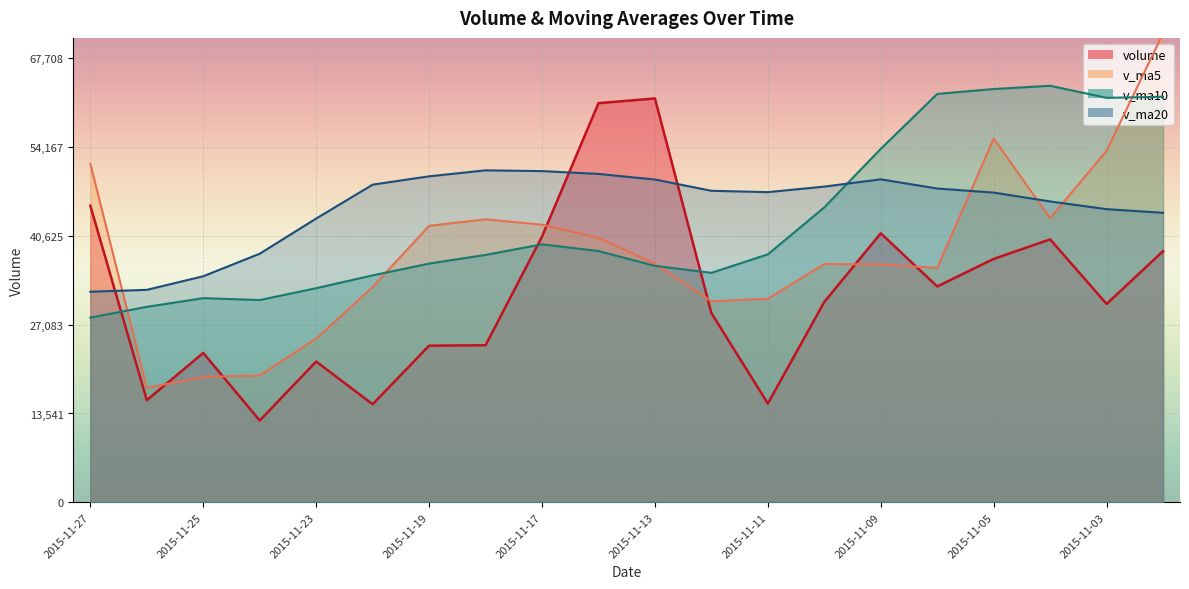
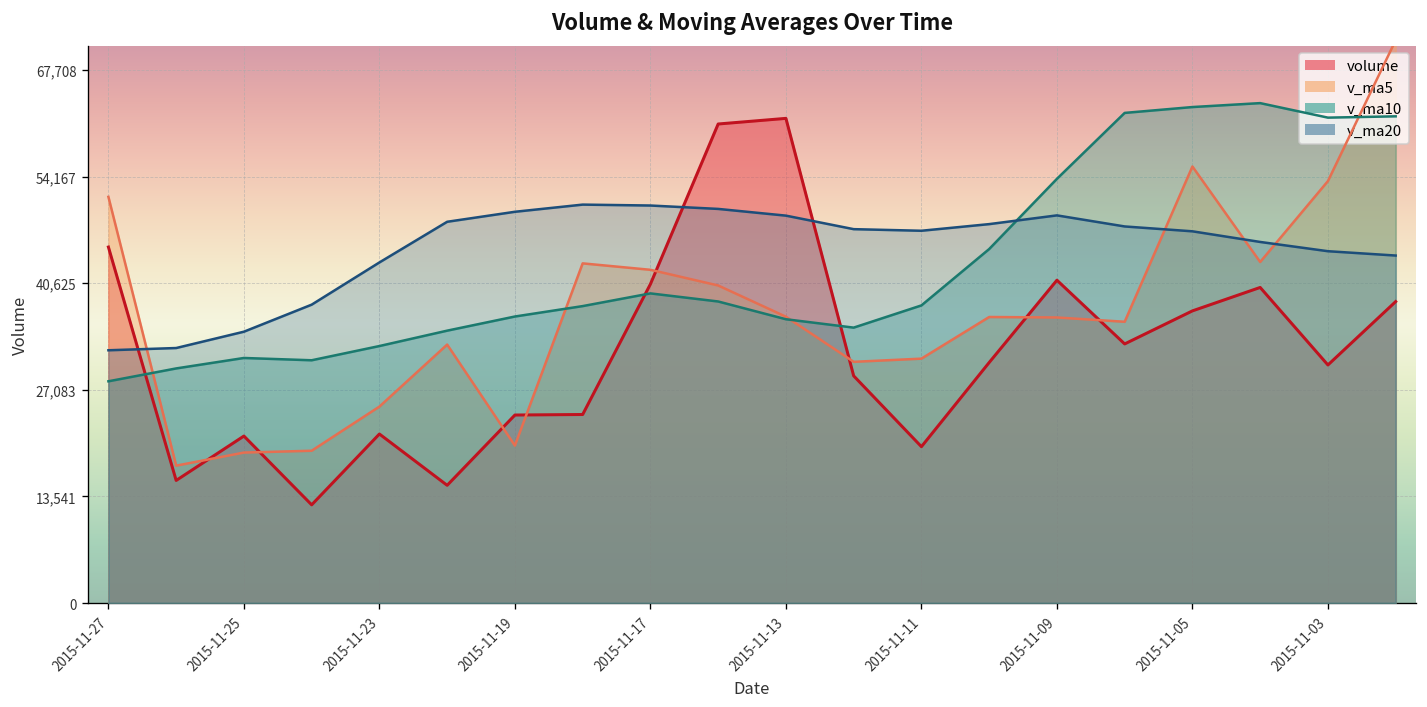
volume, 2015-11-25: 23,000 -> 21,000
v_ma5, 2015-11-19: 42,000 -> 20,000
volume, 2015-11-11: 15,000 -> 20,000
